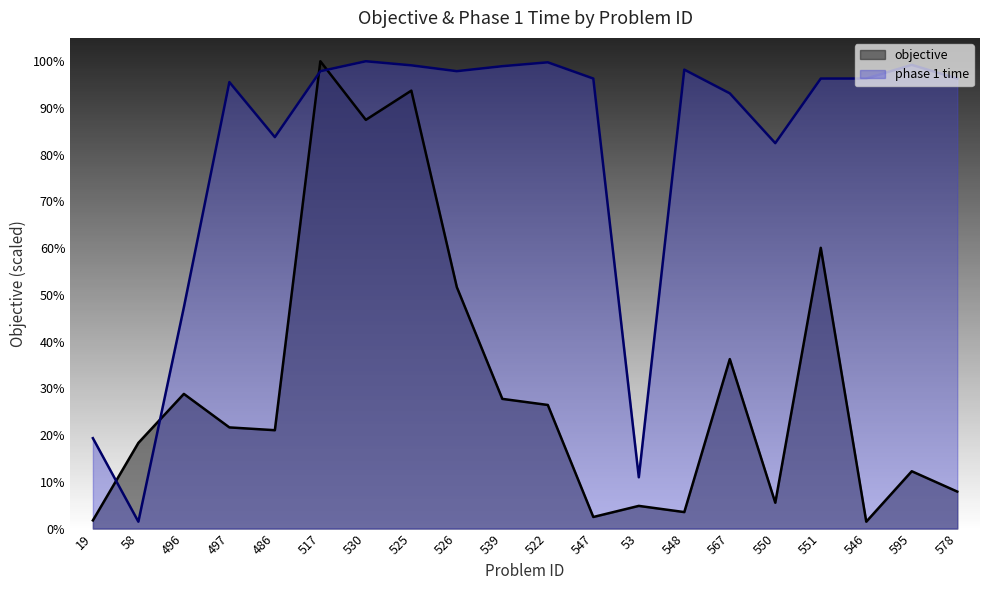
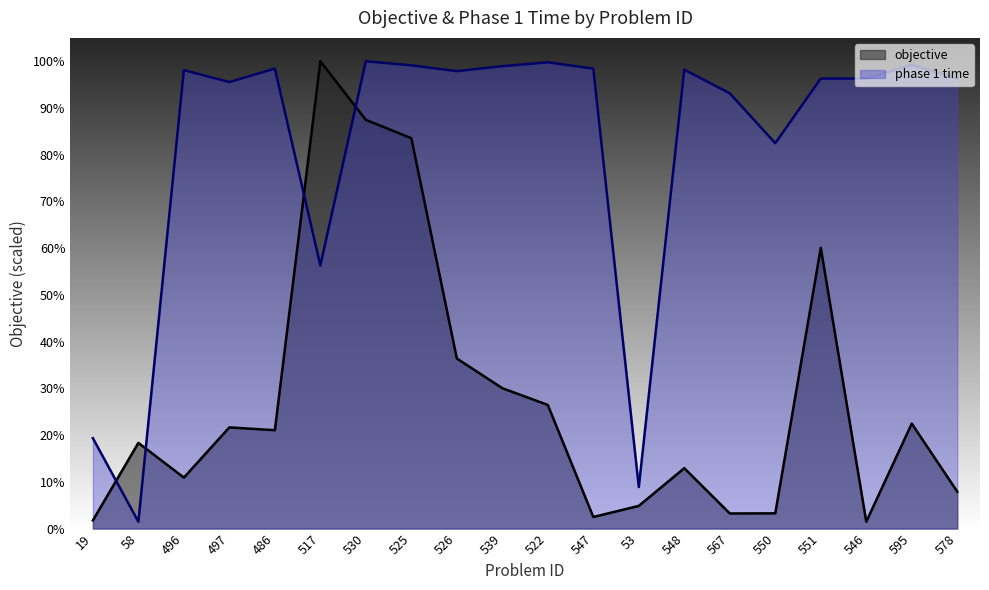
objective, 496: 29% -> 11%
phase 1 time, 496: 47% -> 98%
phase 1 time, 486: 84% -> 98%
phase 1 time, 517: 98% -> 56%
objective, 525: 94% -> 84%
objective, 526: 52% -> 36%
objective, 539: 28% -> 30%
phase 1 time, 547: 96% -> 98%
phase 1 time, 53: 11% -> 9%
objective, 548: 4% -> 13%
objective, 567: 36% -> 3%
objective, 550: 6% -> 3%
objective, 595: 12% -> 22%
